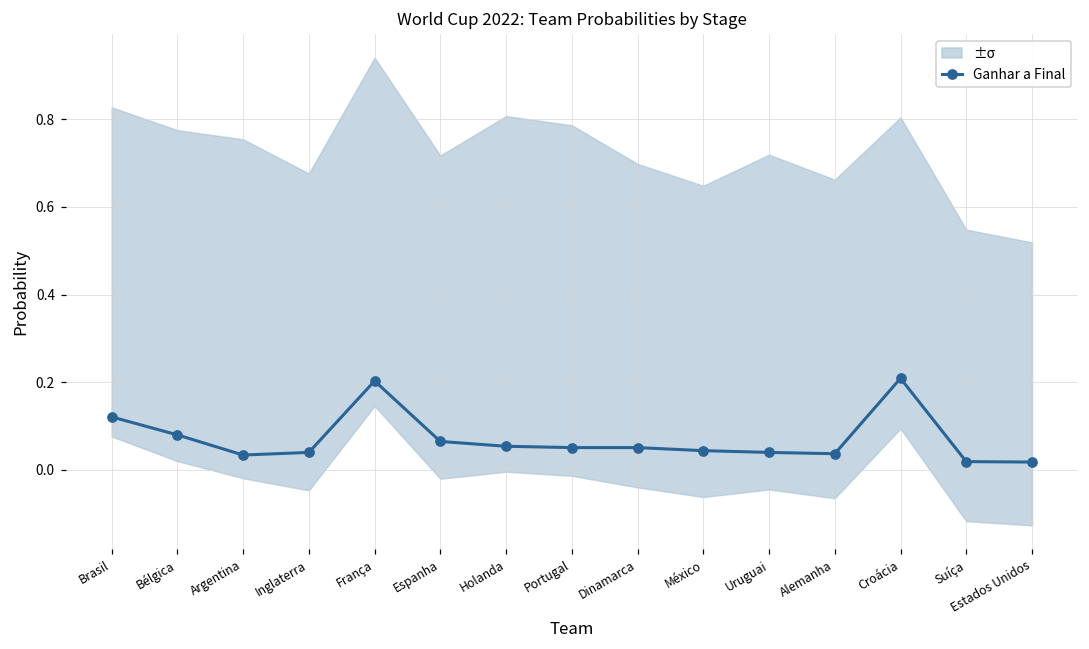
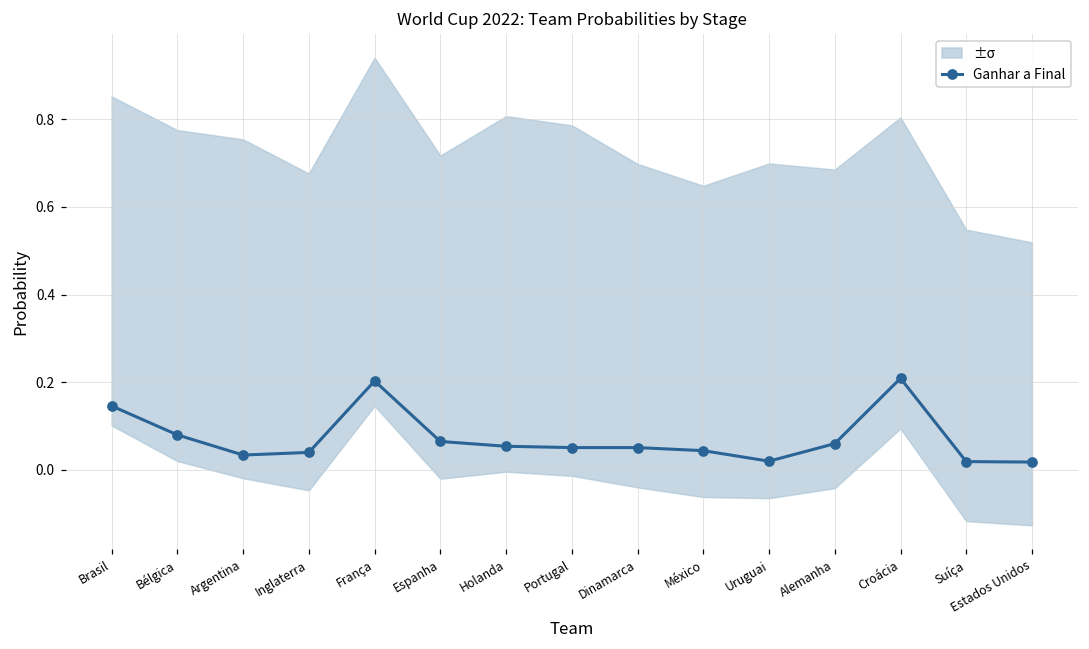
Ganhar a Final, Brasil: 0.12 -> 0.15
Ganhar a Final, Uruguai: 0.04 -> 0.02
Ganhar a Final, Alemanha: 0.04 -> 0.06
